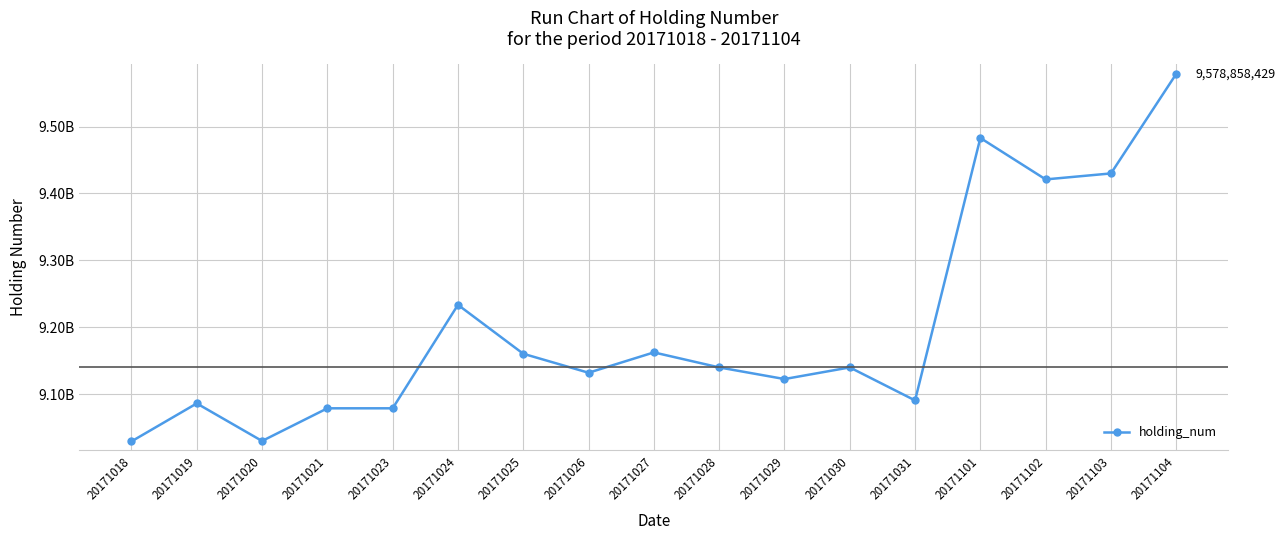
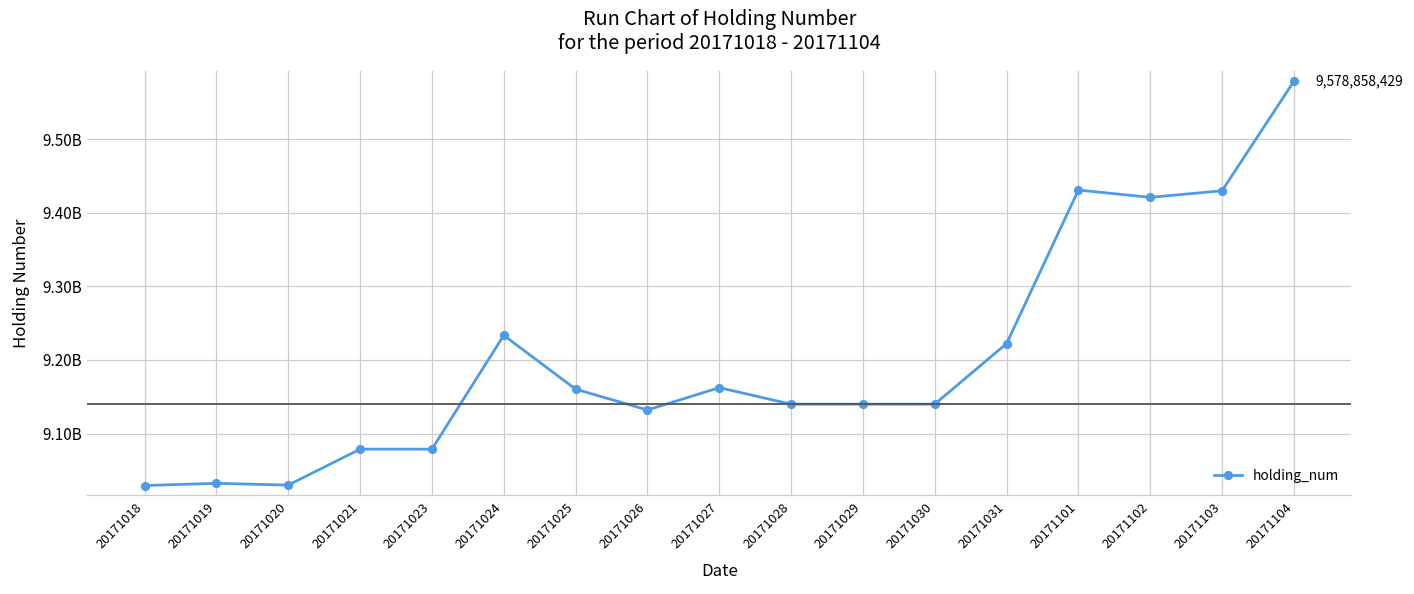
20171019: 9090000000 -> 9030000000
20171029: 9120000000 -> 9140000000
20171031: 9090000000 -> 9220000000
20171101: 9480000000 -> 9430000000
